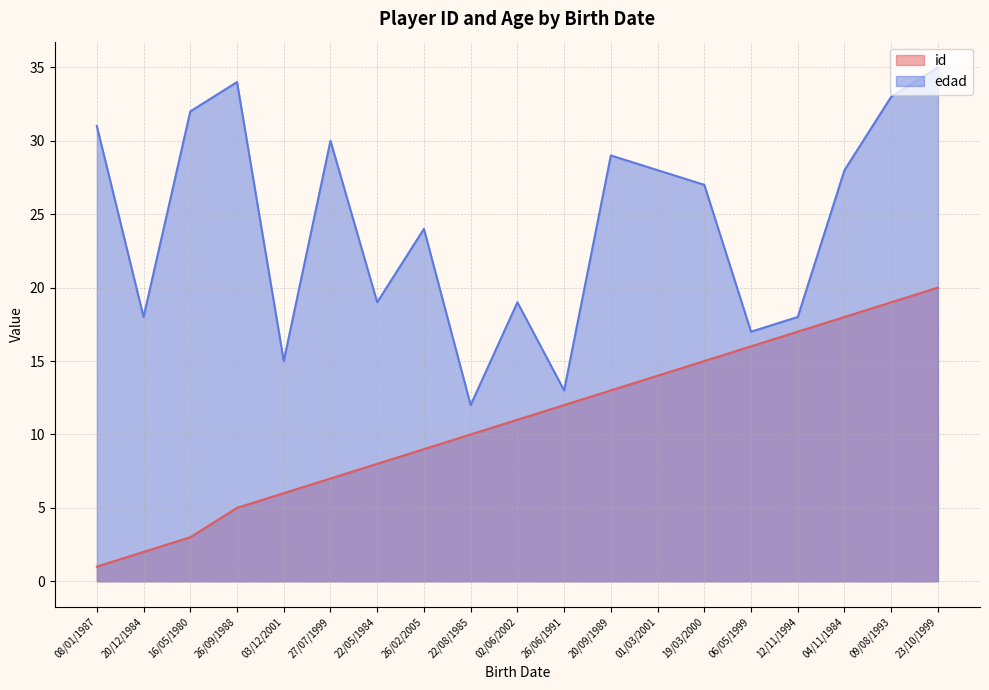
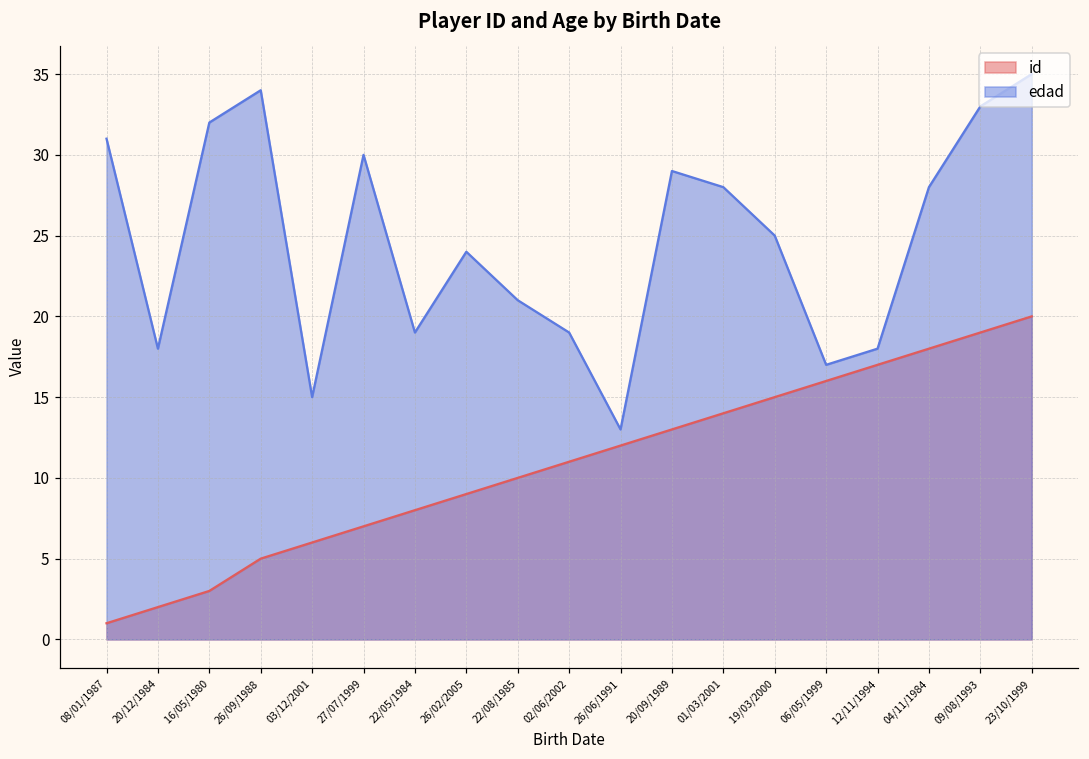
edad, 22/08/1985: 12 -> 21
edad, 19/03/2000: 27 -> 25
